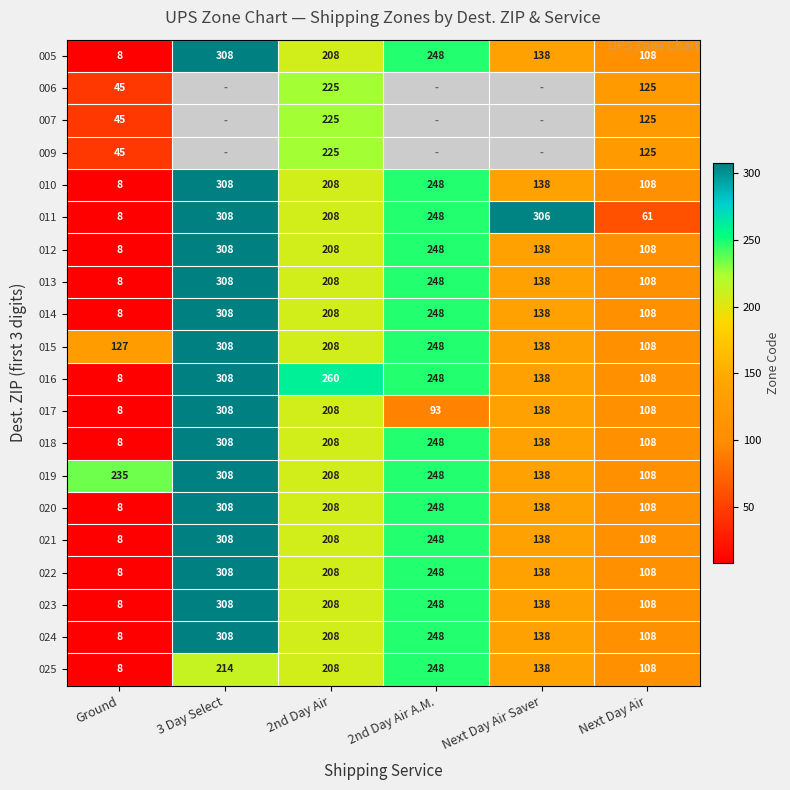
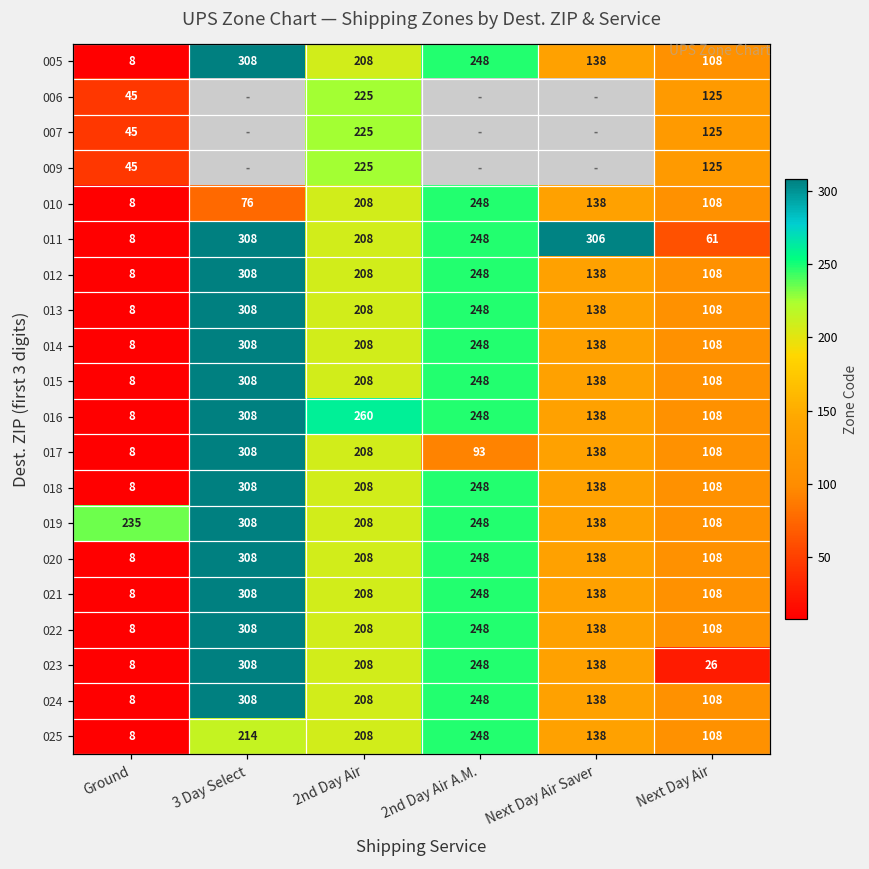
010, 3 Day Select: 308 -> 76
015, Ground: 127 -> 8
023, Next Day Air: 108 -> 26
